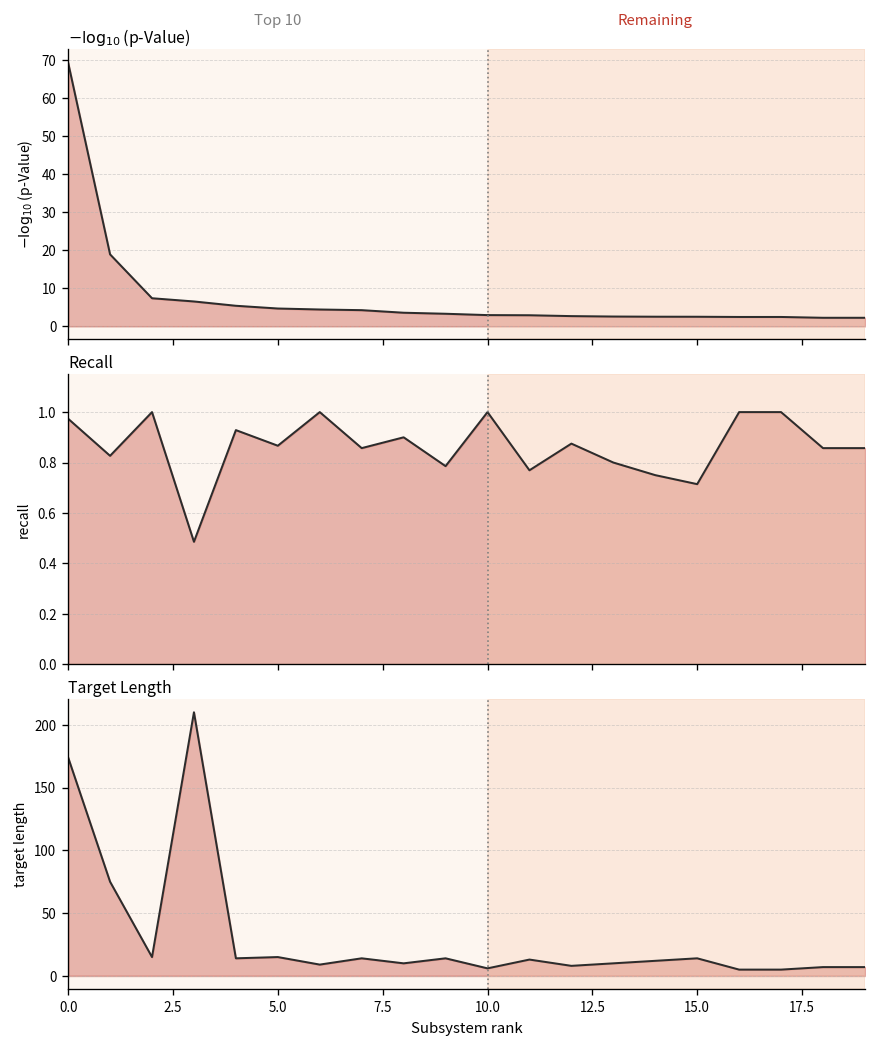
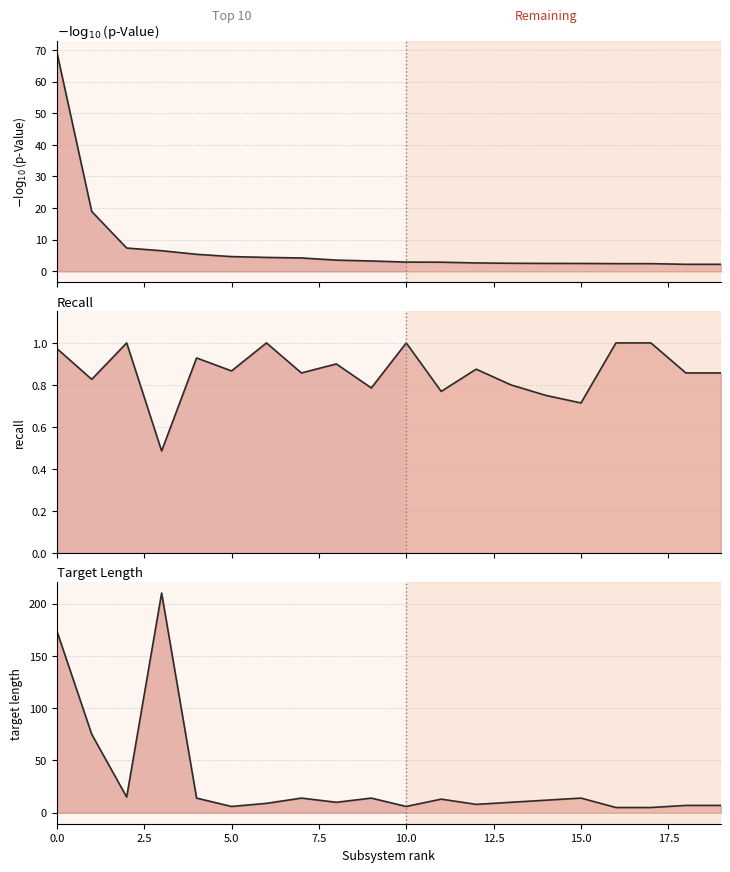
Target Length, 5.0: 15 -> 6
